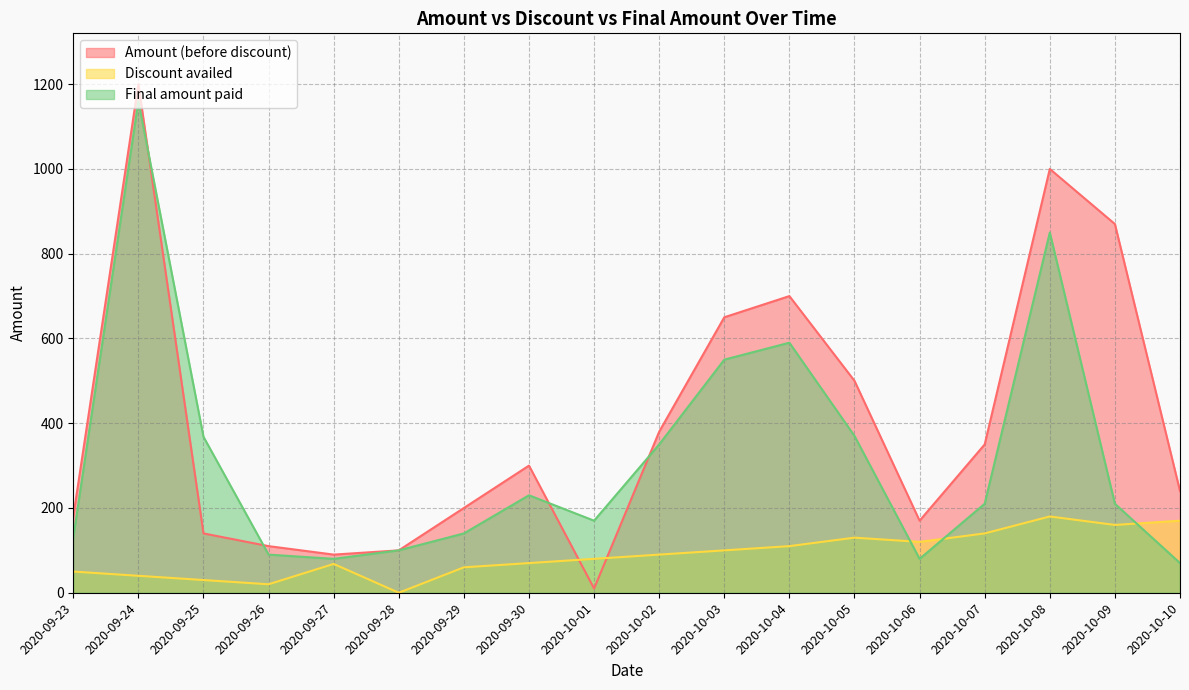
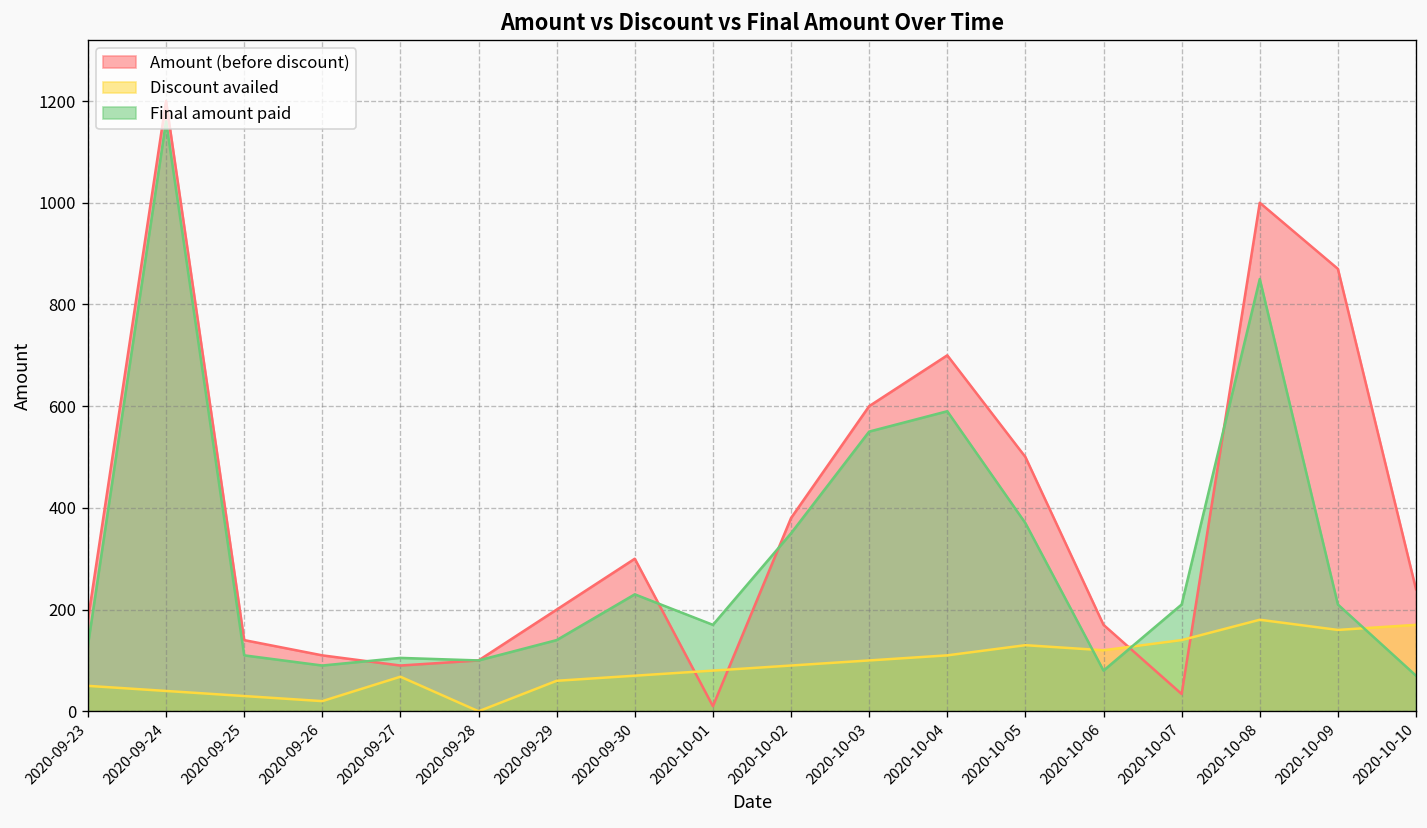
Final amount paid, 2020-09-25: 370 -> 110
Final amount paid, 2020-09-27: 80 -> 110
Amount (before discount), 2020-10-03: 650 -> 600
Amount (before discount), 2020-10-07: 350 -> 30
